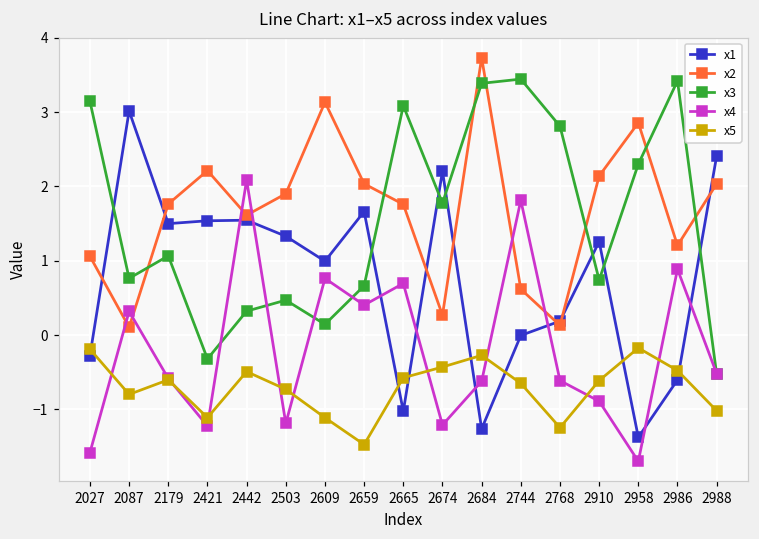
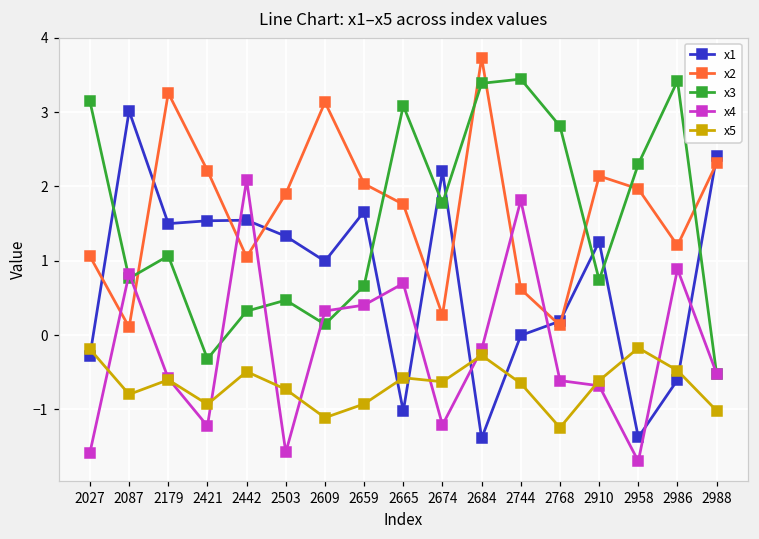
x4, 2087: 0.3 -> 0.8
x2, 2179: 1.8 -> 3.3
x5, 2421: -1.1 -> -0.9
x2, 2442: 1.6 -> 1.0
x4, 2503: -1.2 -> -1.6
x4, 2609: 0.8 -> 0.3
x5, 2659: -1.5 -> -0.9
x5, 2674: -0.4 -> -0.6
x1, 2684: -1.3 -> -1.4
x4, 2684: -0.6 -> -0.2
x4, 2910: -0.9 -> -0.7
x2, 2958: 2.9 -> 2.0
x2, 2988: 2.0 -> 2.3
